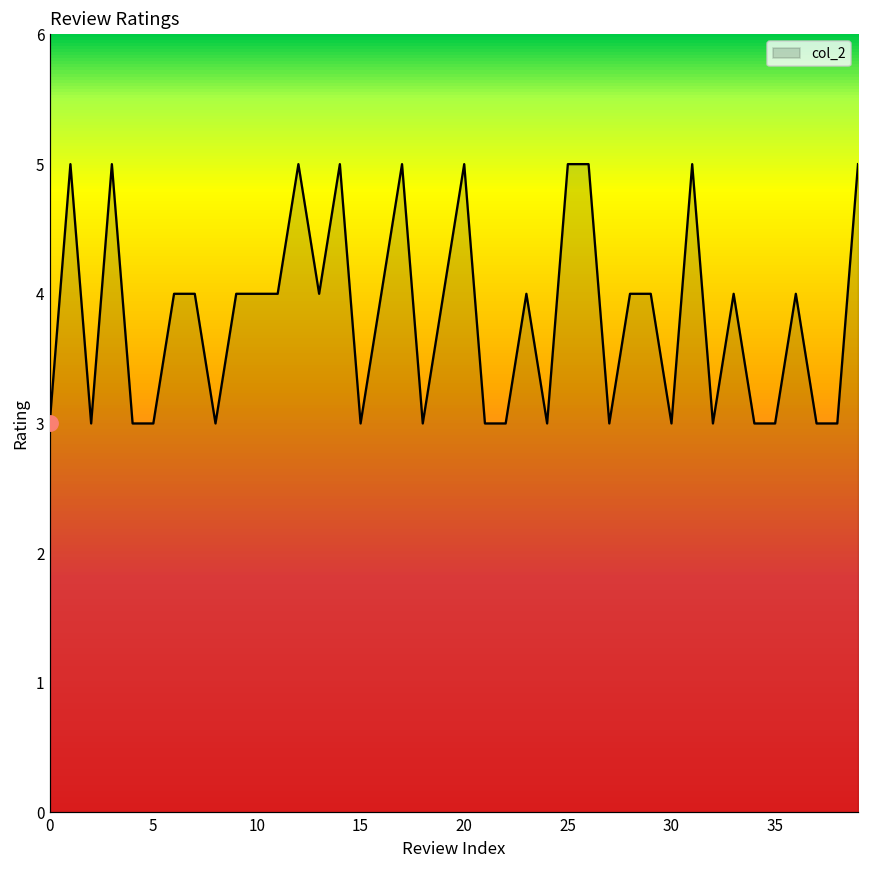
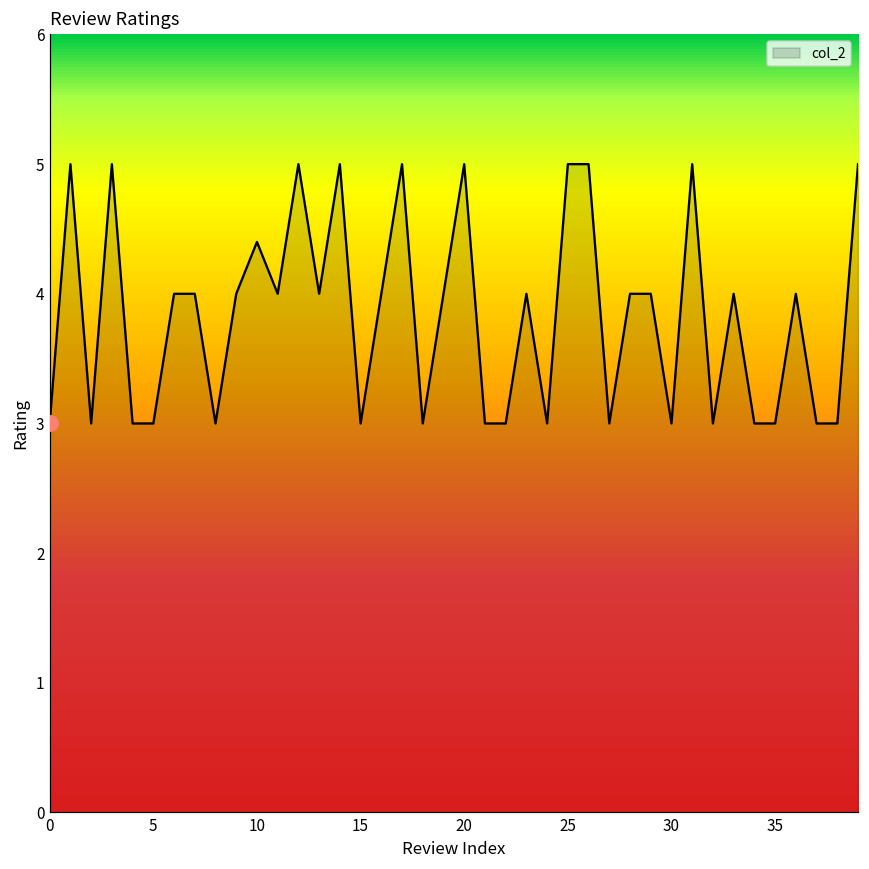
col_2, 10: 4.0 -> 4.4
